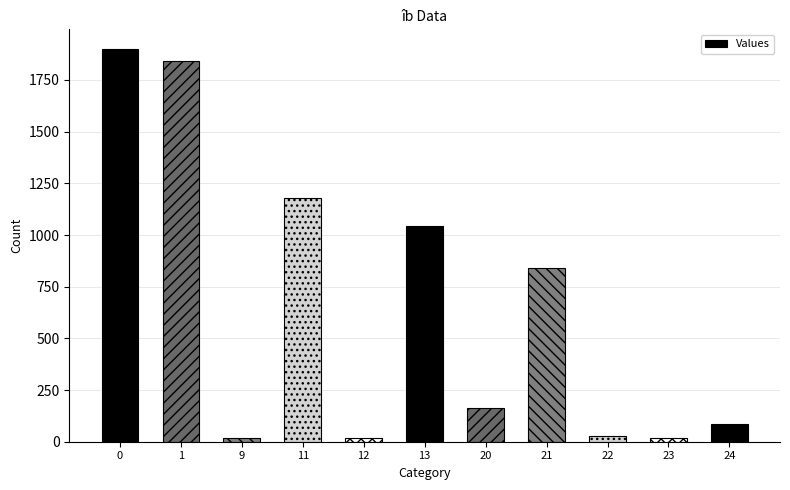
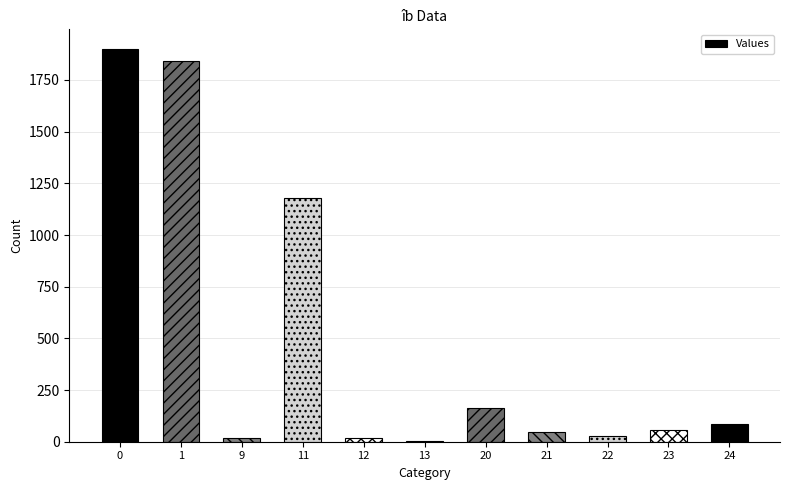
13: 1050 -> 0
21: 840 -> 50
23: 20 -> 60
